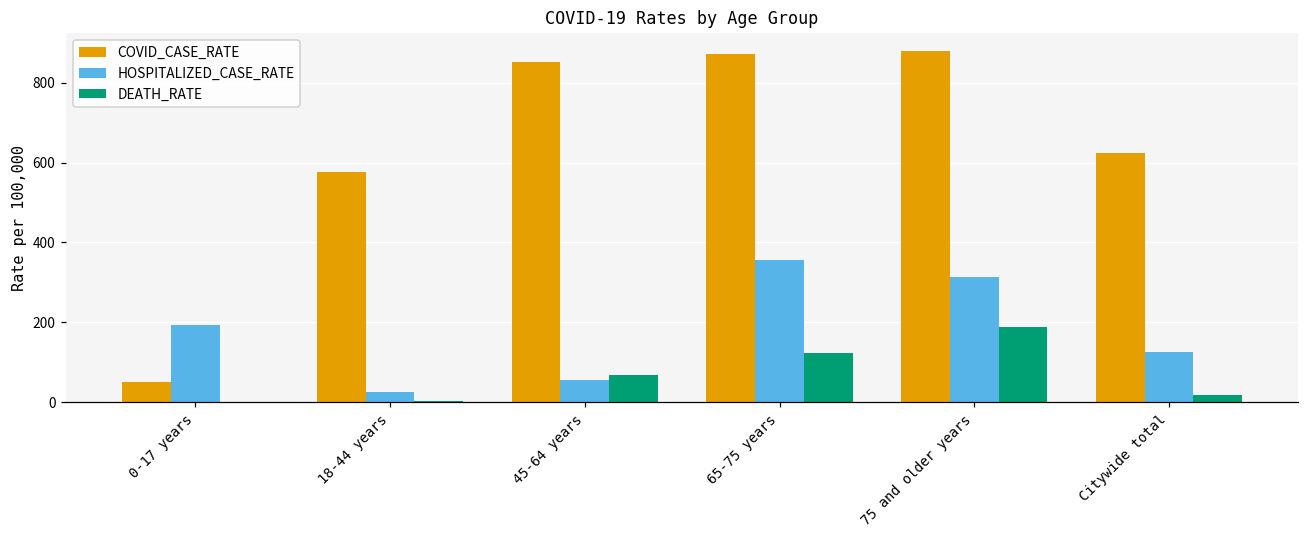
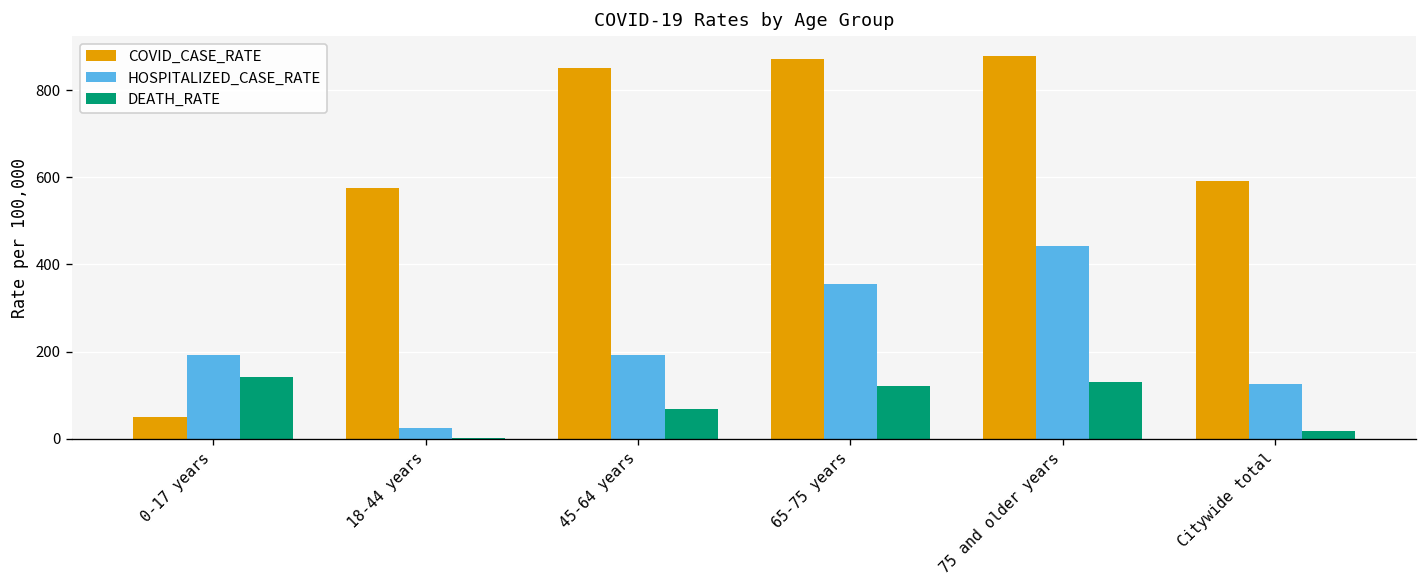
DEATH_RATE, 0-17 years: 0 -> 140
HOSPITALIZED_CASE_RATE, 45-64 years: 60 -> 190
HOSPITALIZED_CASE_RATE, 75 and older years: 310 -> 440
DEATH_RATE, 75 and older years: 190 -> 130
COVID_CASE_RATE, Citywide total: 620 -> 590
